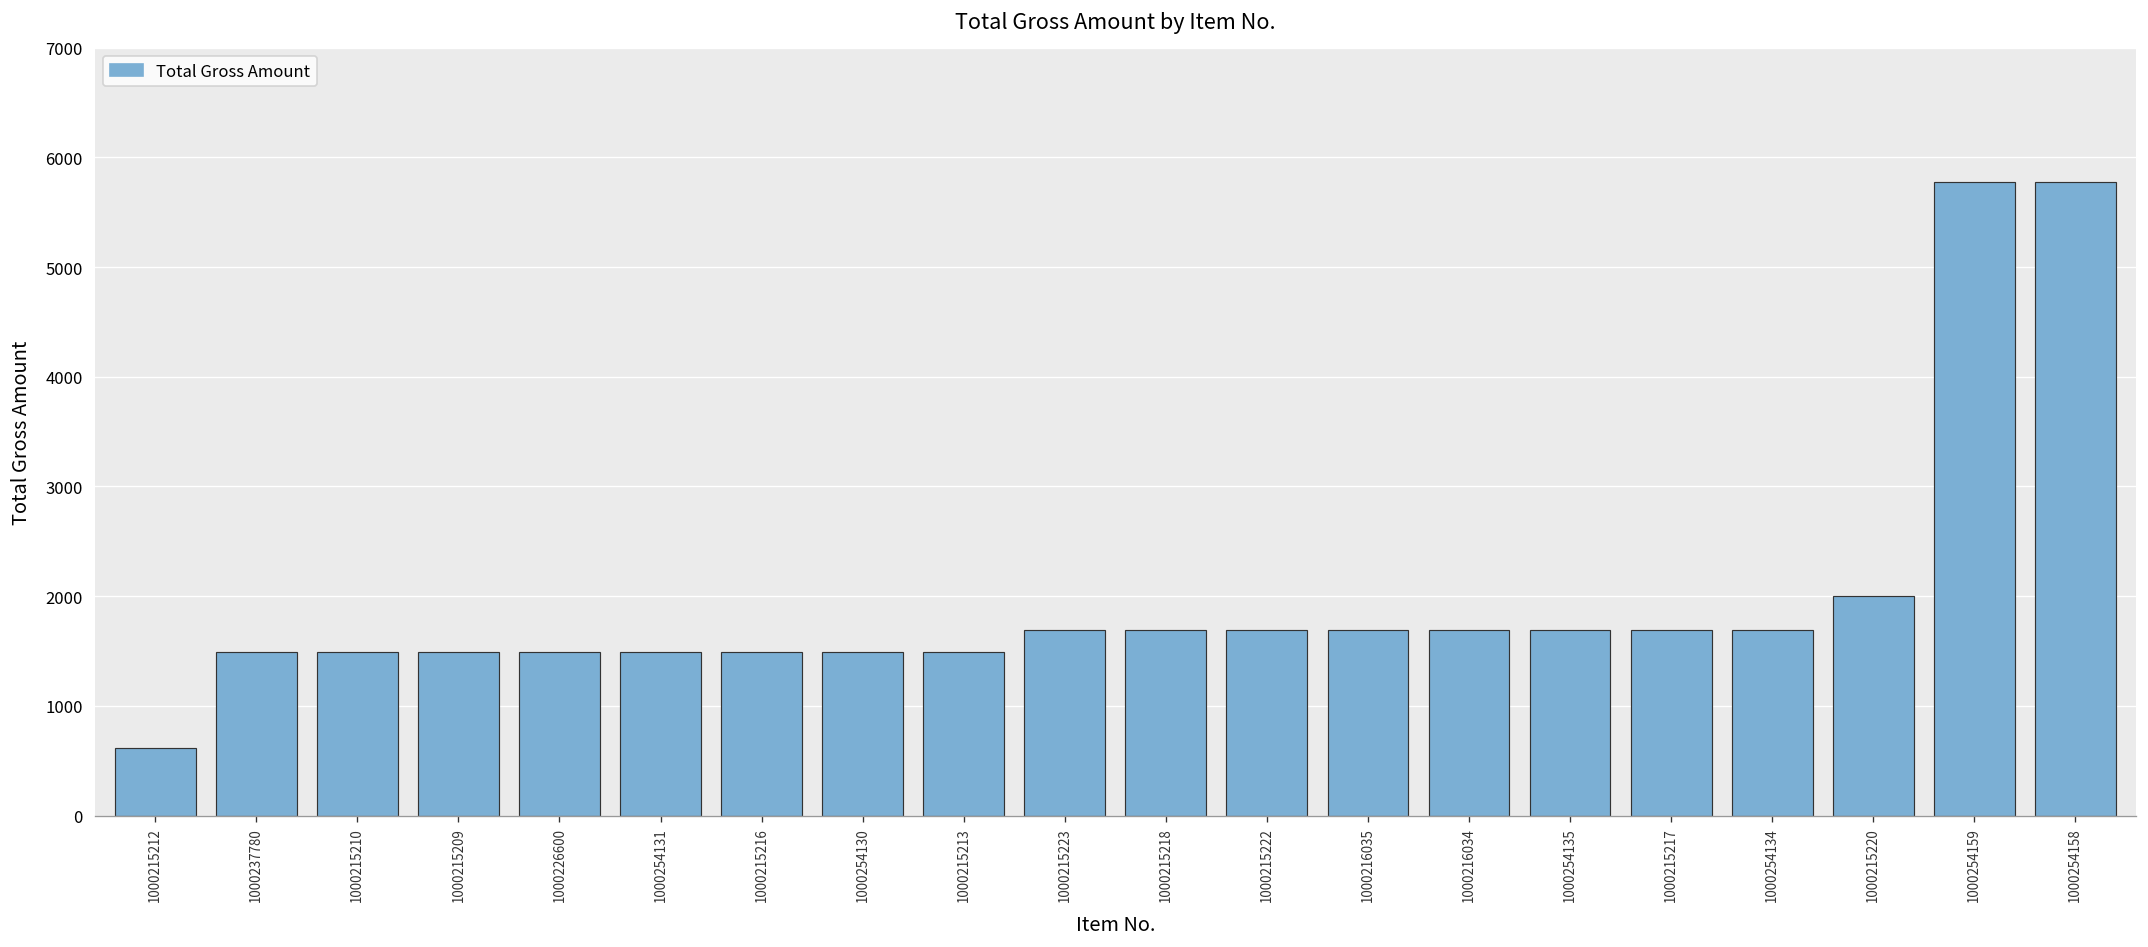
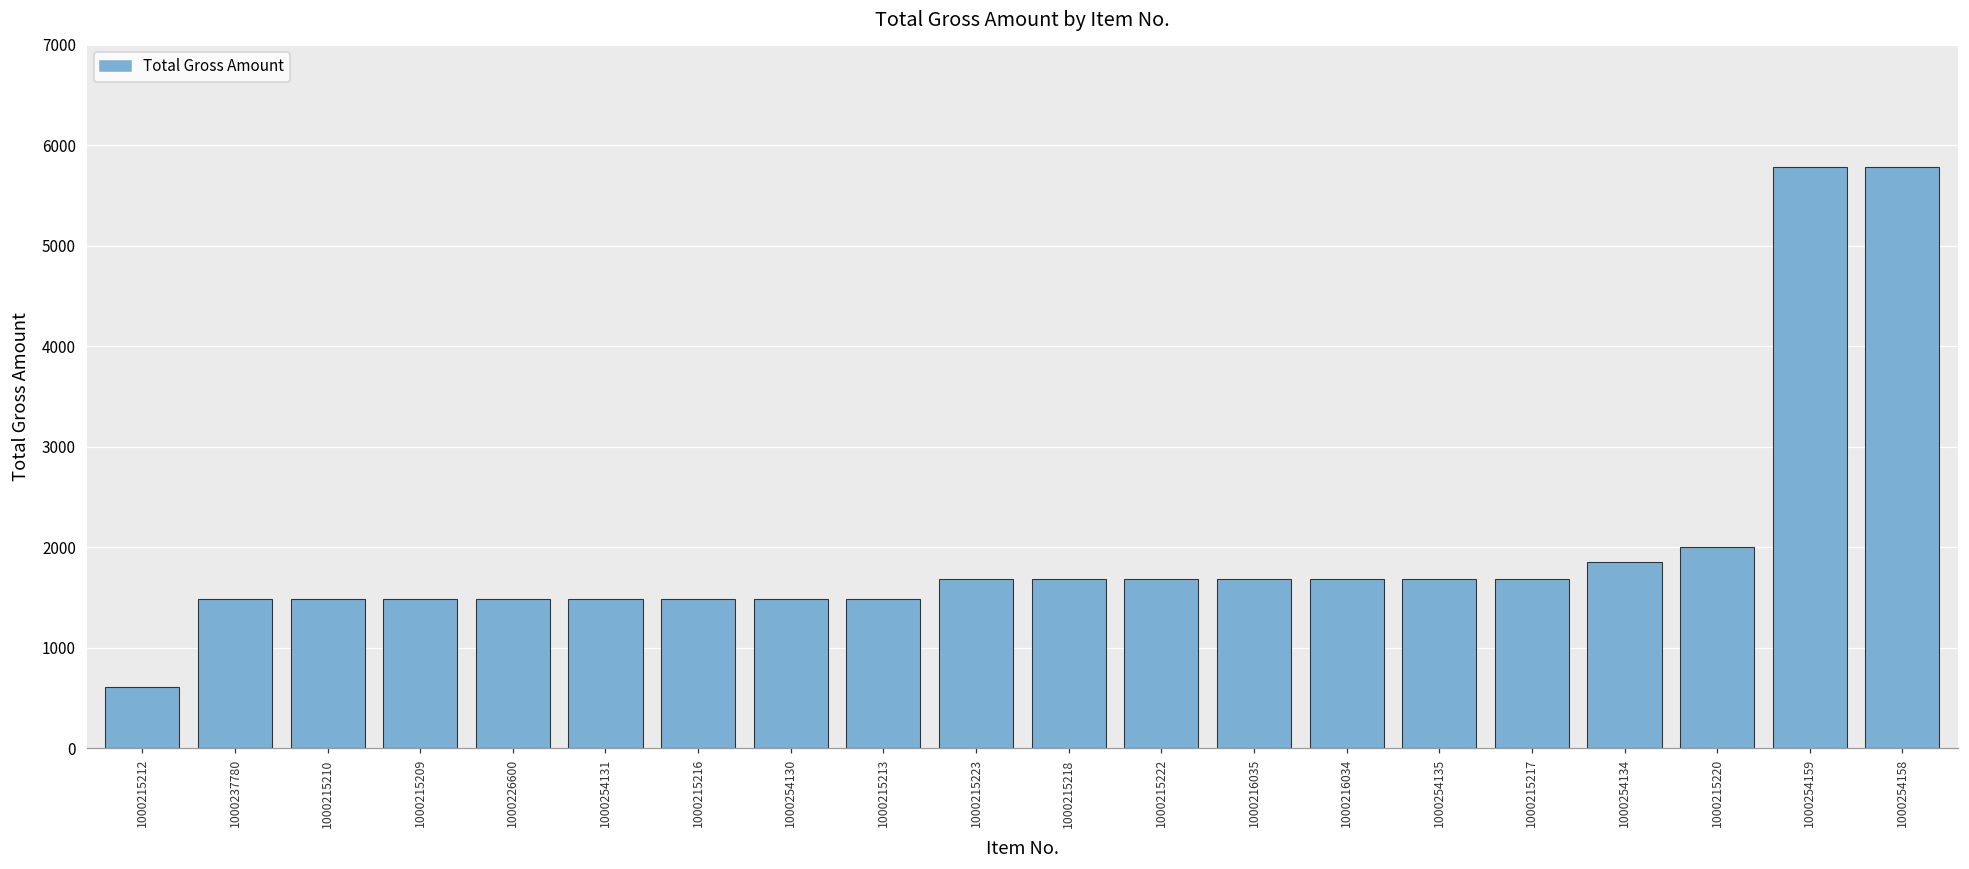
1000254134: 1700 -> 1900
